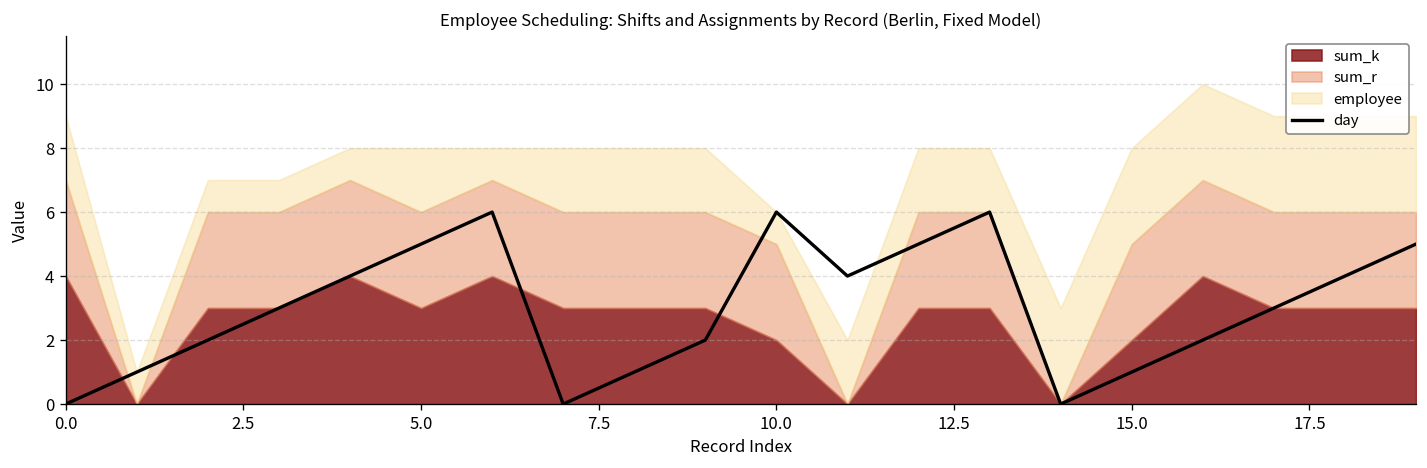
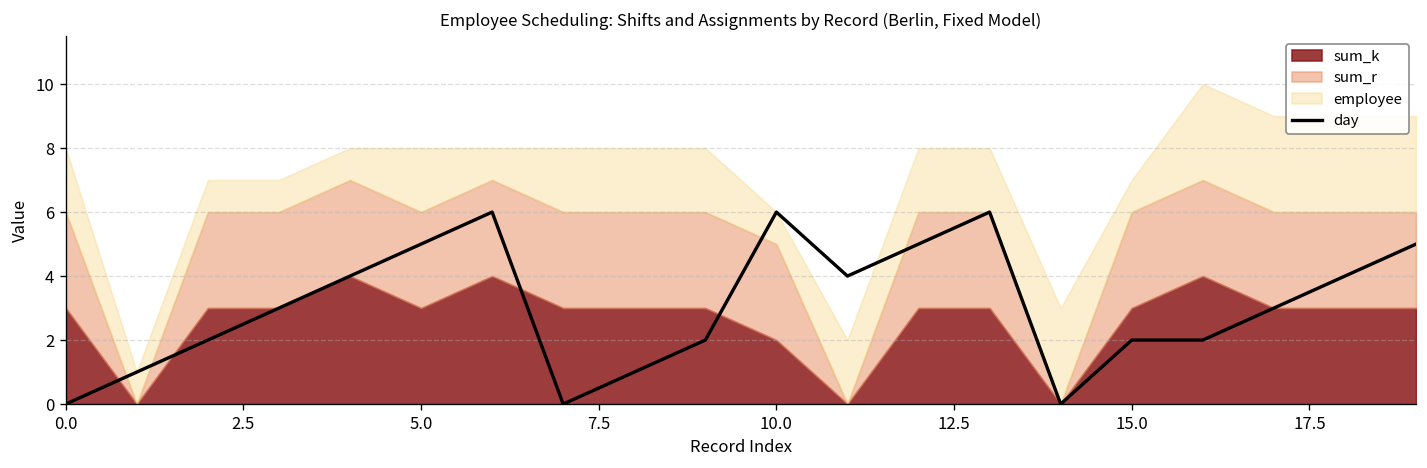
sum_k, 0.0: 4 -> 3
day, 15.0: 1 -> 2
sum_k, 15.0: 2 -> 3
employee, 15.0: 3.0 -> 1.0
